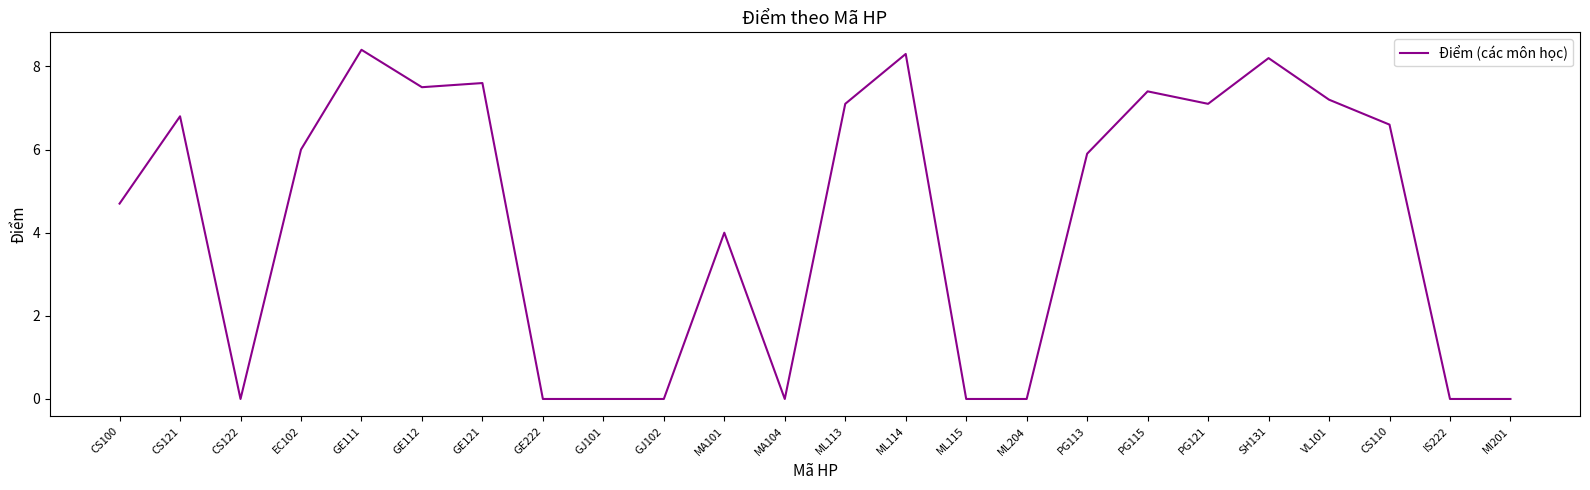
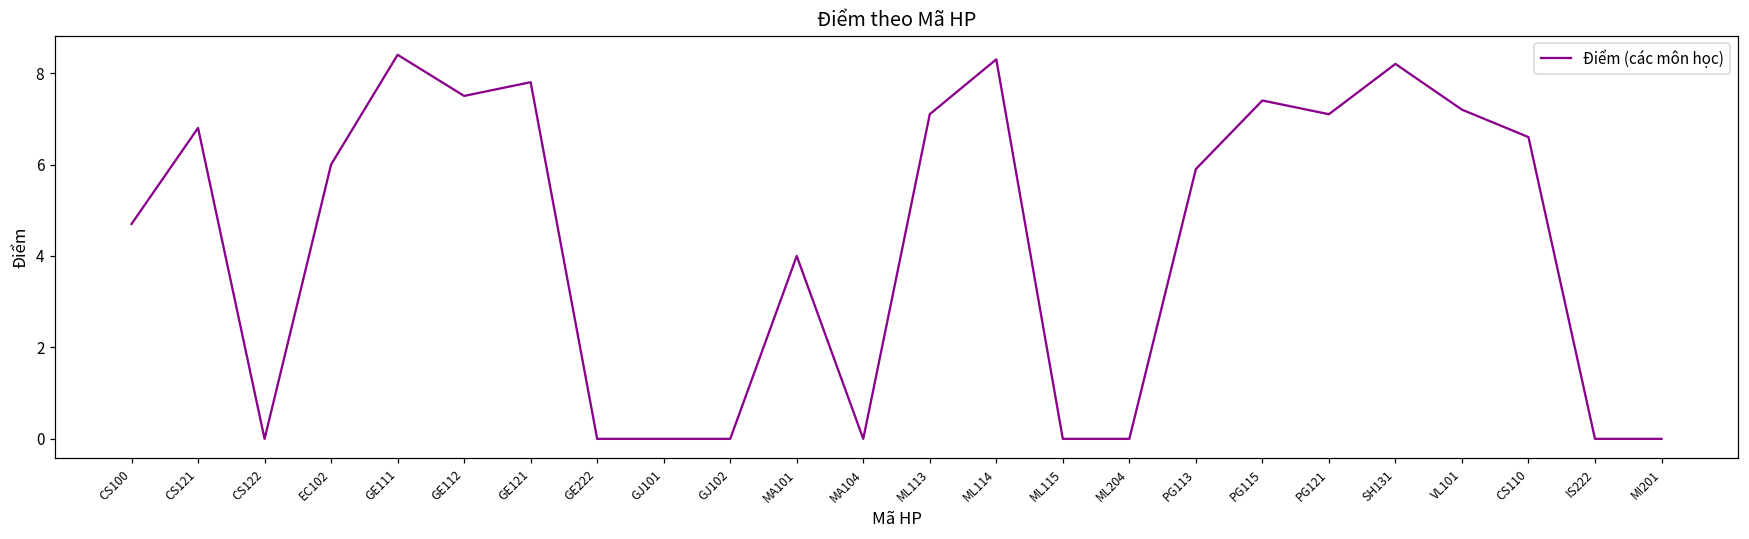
GE121: 7.6 -> 7.8
